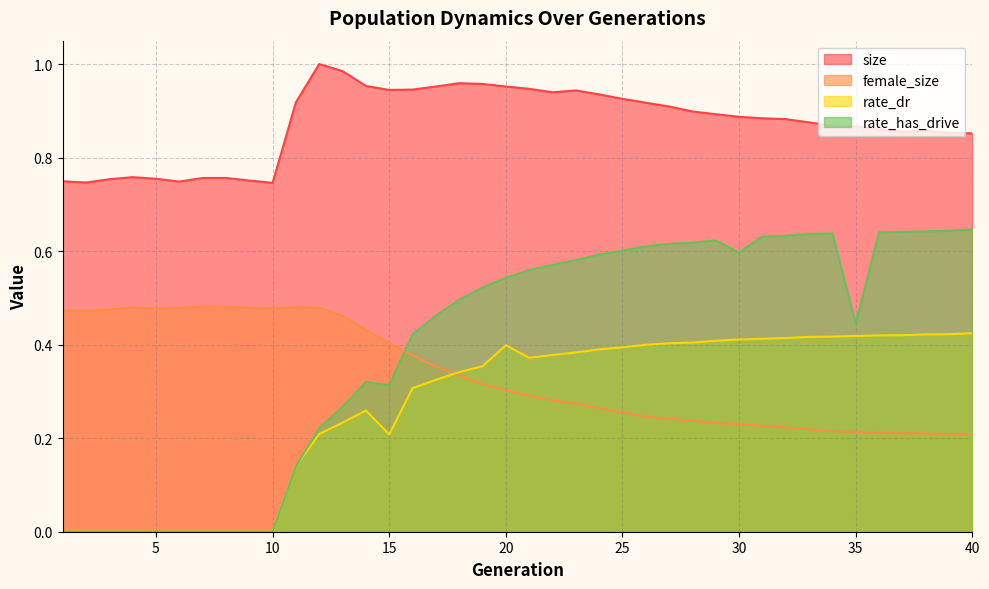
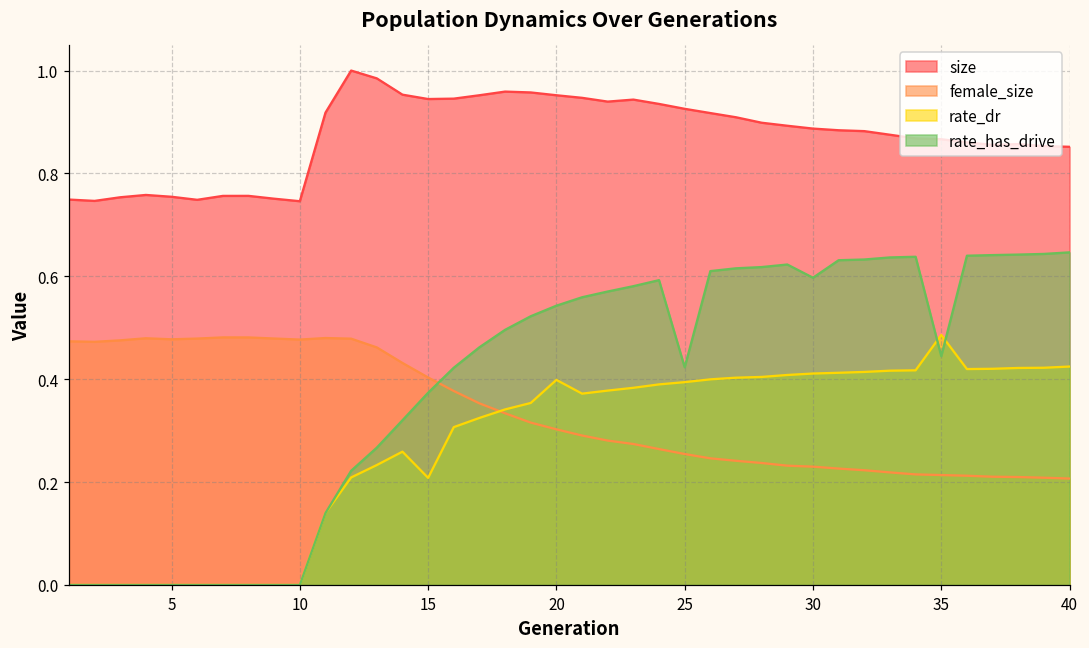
rate_has_drive, 15: 0.31 -> 0.37
rate_has_drive, 25: 0.60 -> 0.42
rate_dr, 35: 0.42 -> 0.49
